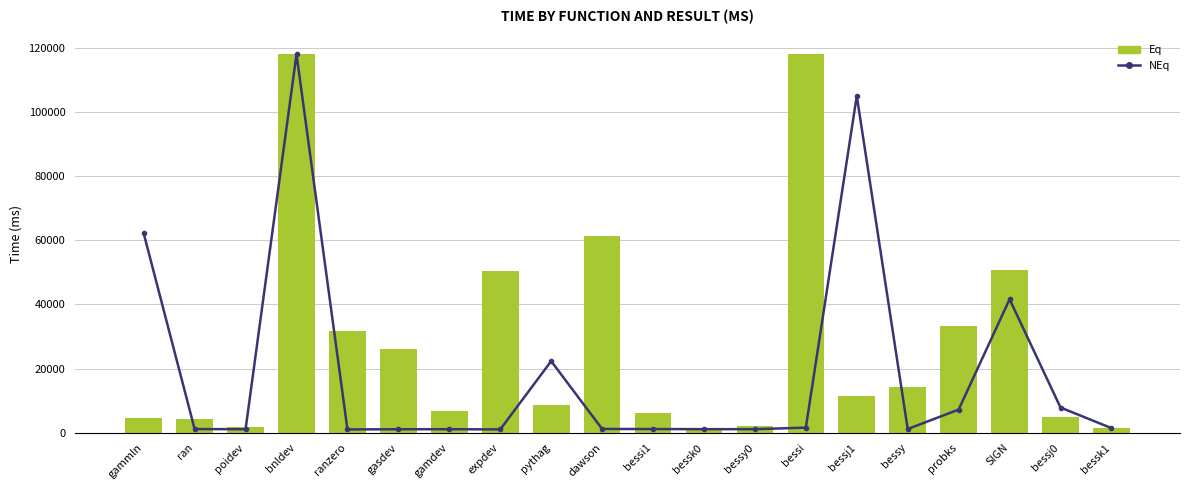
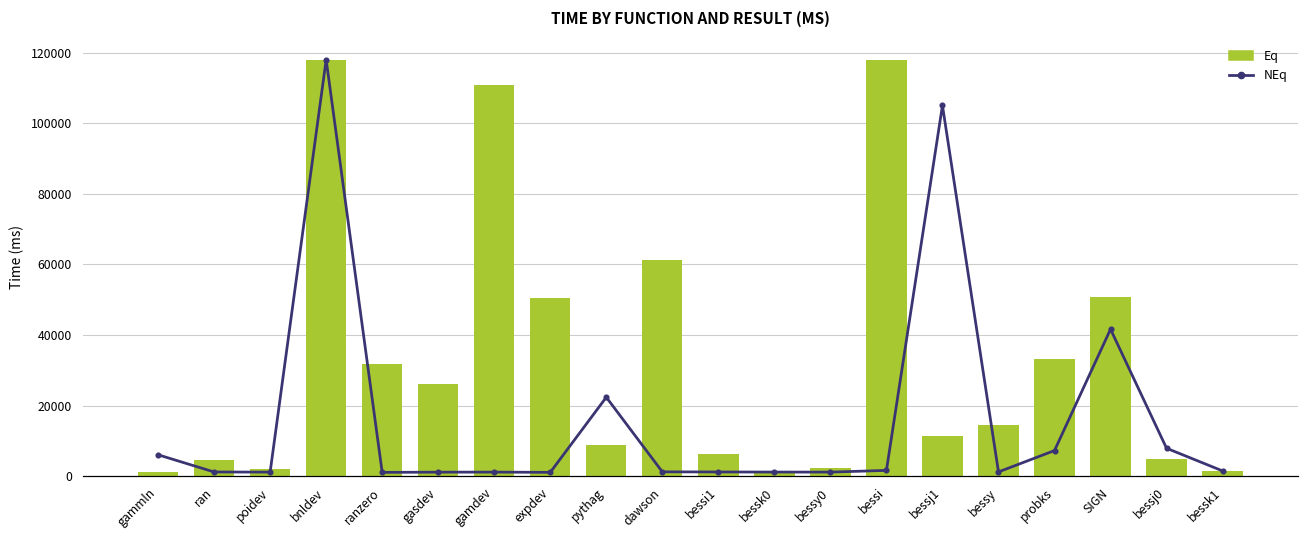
NEq, gammln: 62000 -> 6000
Eq, gammln: 5000 -> 1000
Eq, gamdev: 7000 -> 111000
